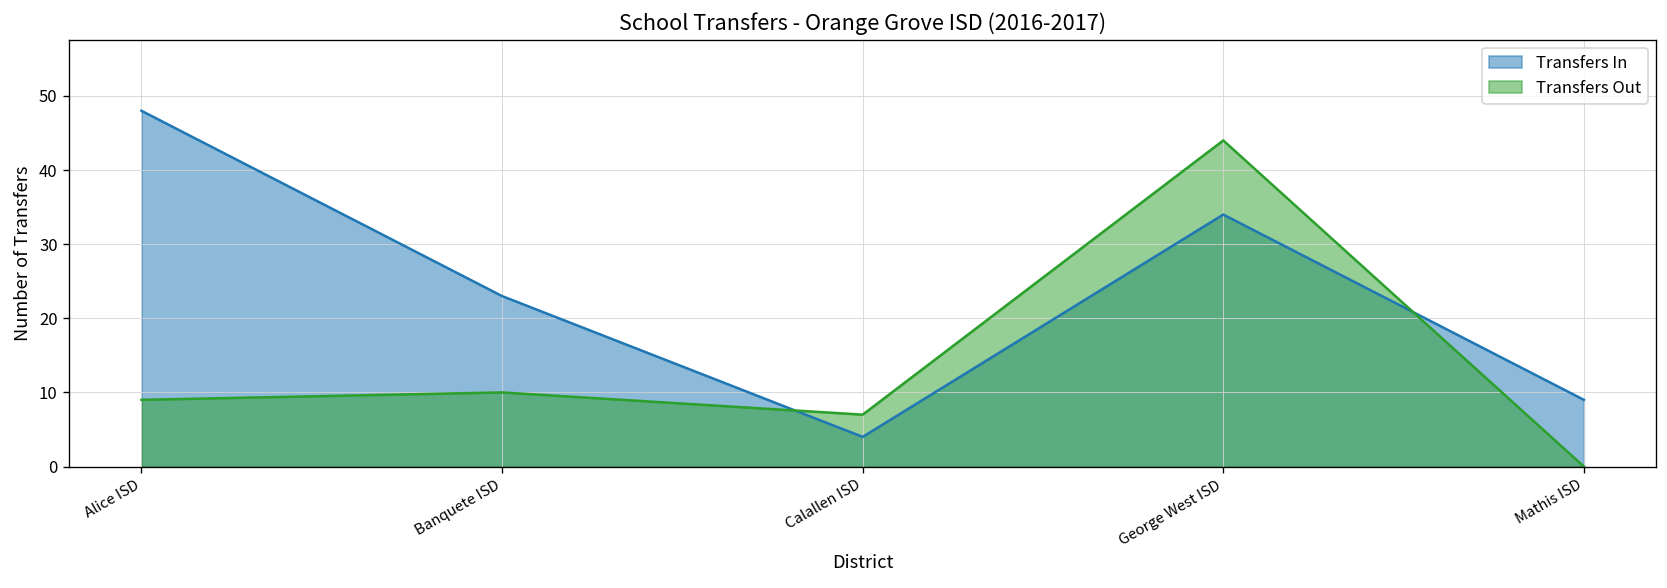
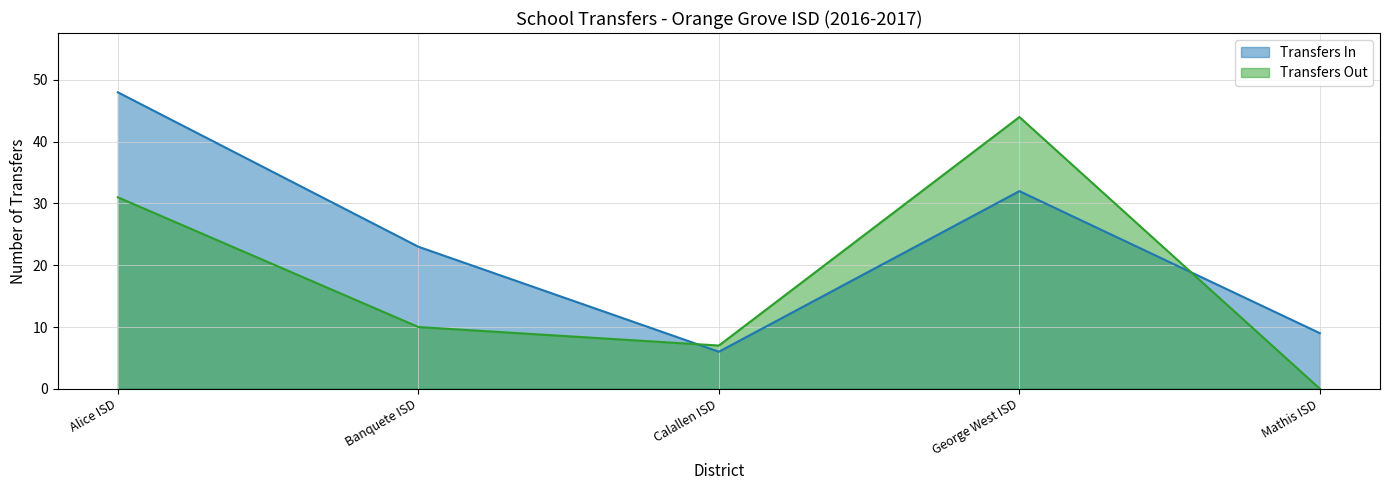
Transfers Out, Alice ISD: 9 -> 31
Transfers In, Calallen ISD: 4 -> 6
Transfers In, George West ISD: 34 -> 32
